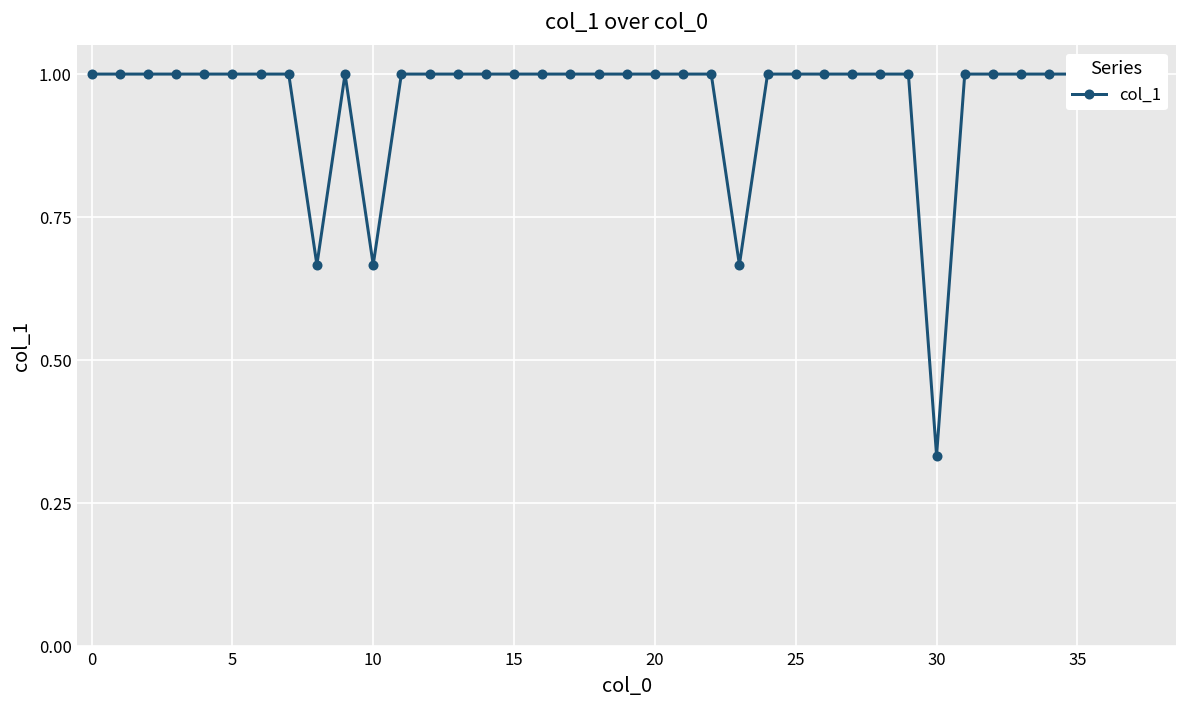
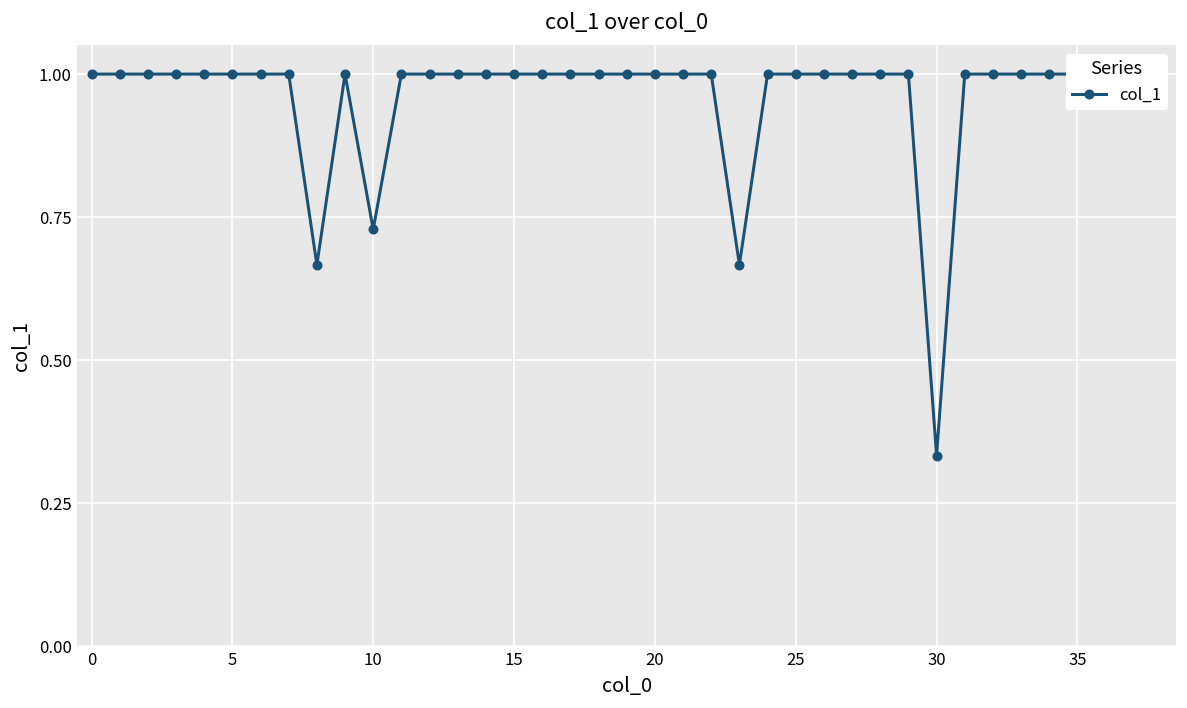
10: 0.67 -> 0.73
